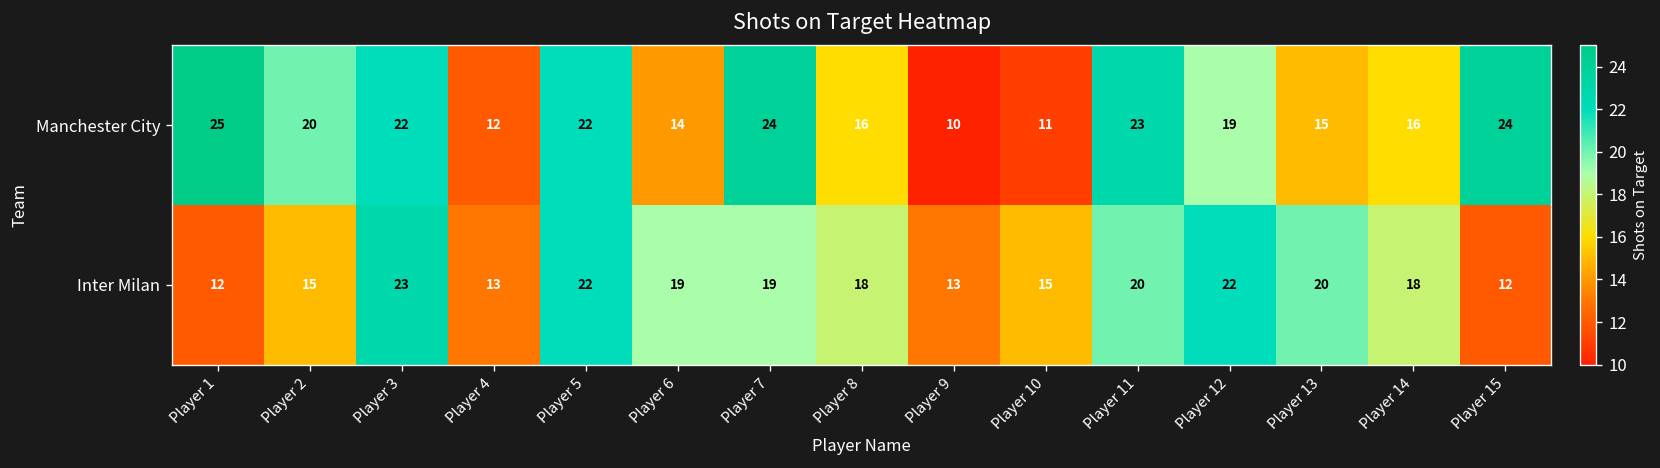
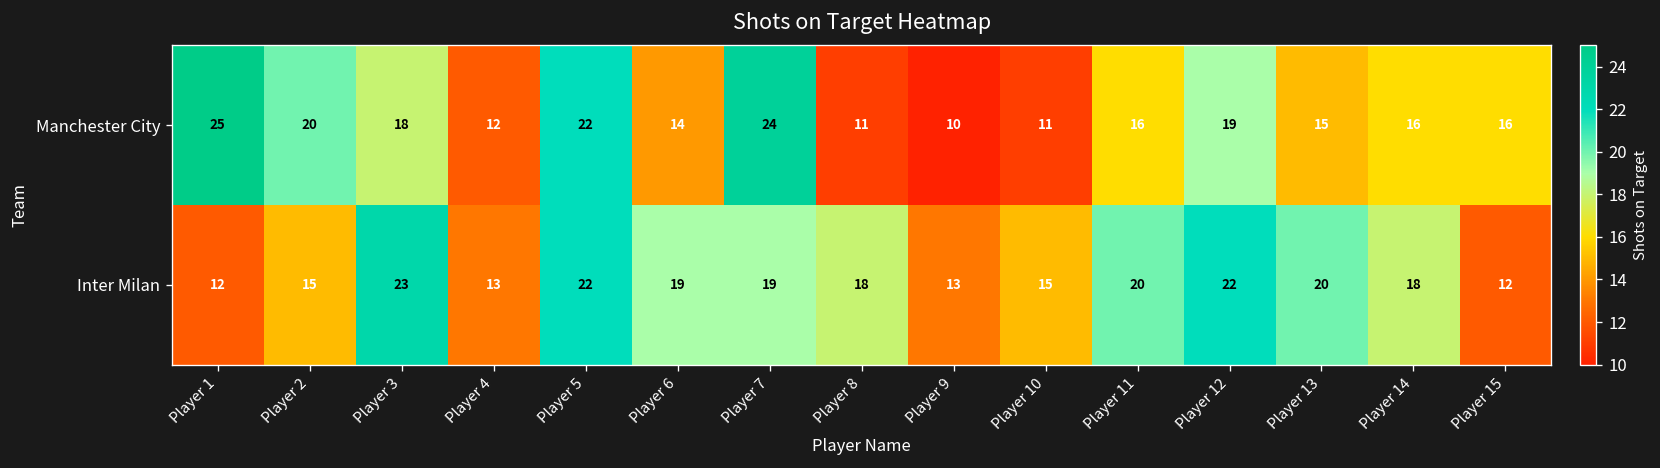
Manchester City, Player 3: 22 -> 18
Manchester City, Player 8: 16 -> 11
Manchester City, Player 11: 23 -> 16
Manchester City, Player 15: 24 -> 16
